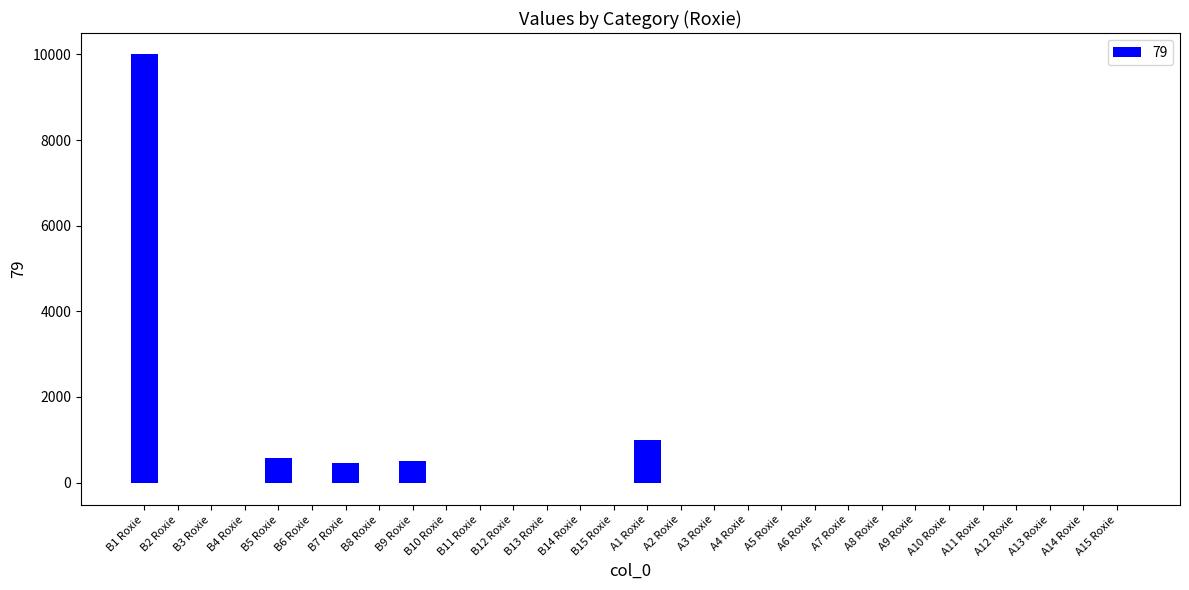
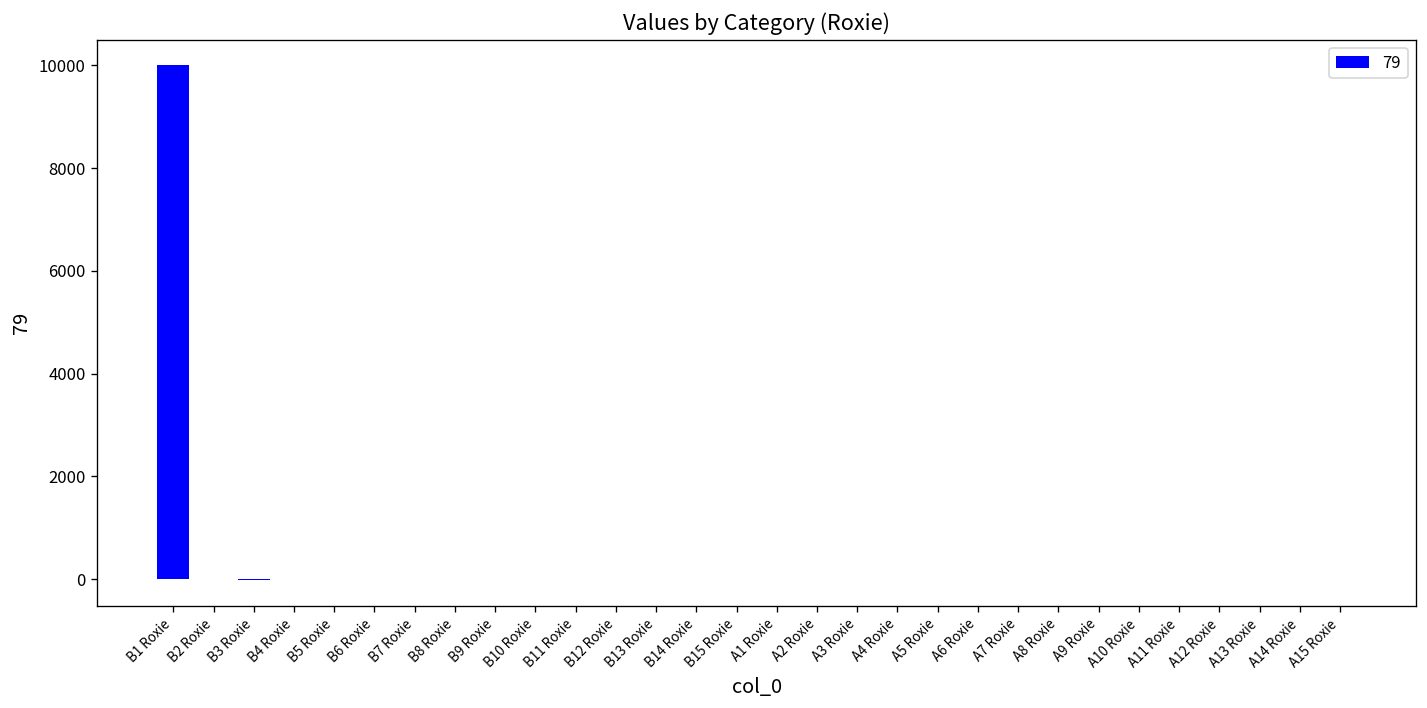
B5 Roxie: 600 -> 0
B7 Roxie: 500 -> 0
B9 Roxie: 500 -> 0
A1 Roxie: 1000 -> 0
